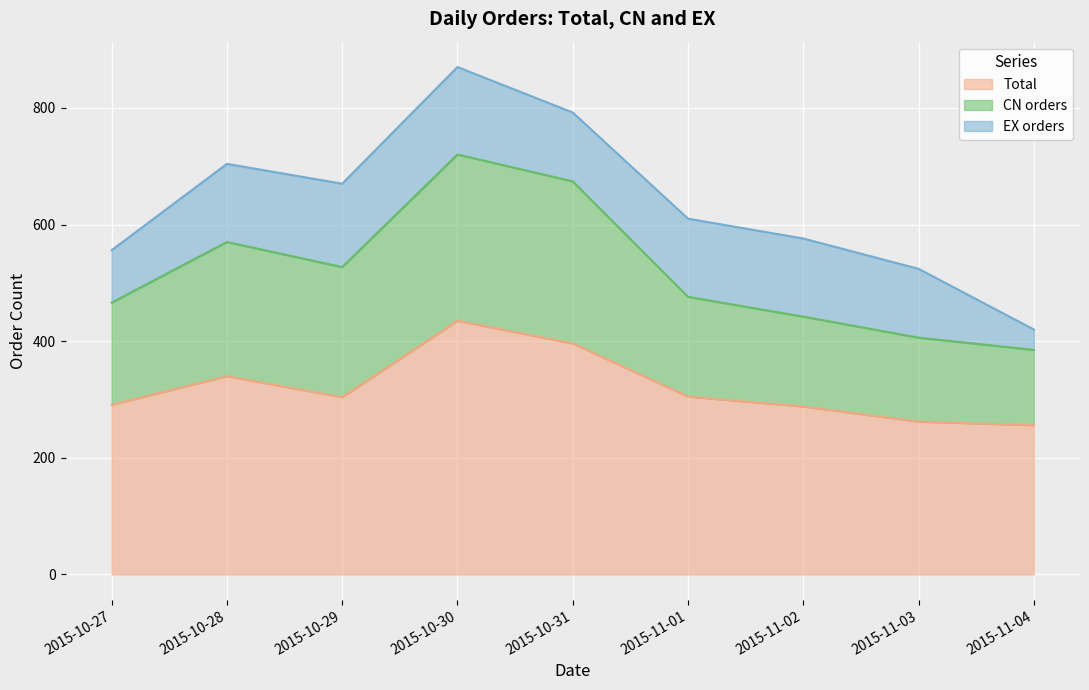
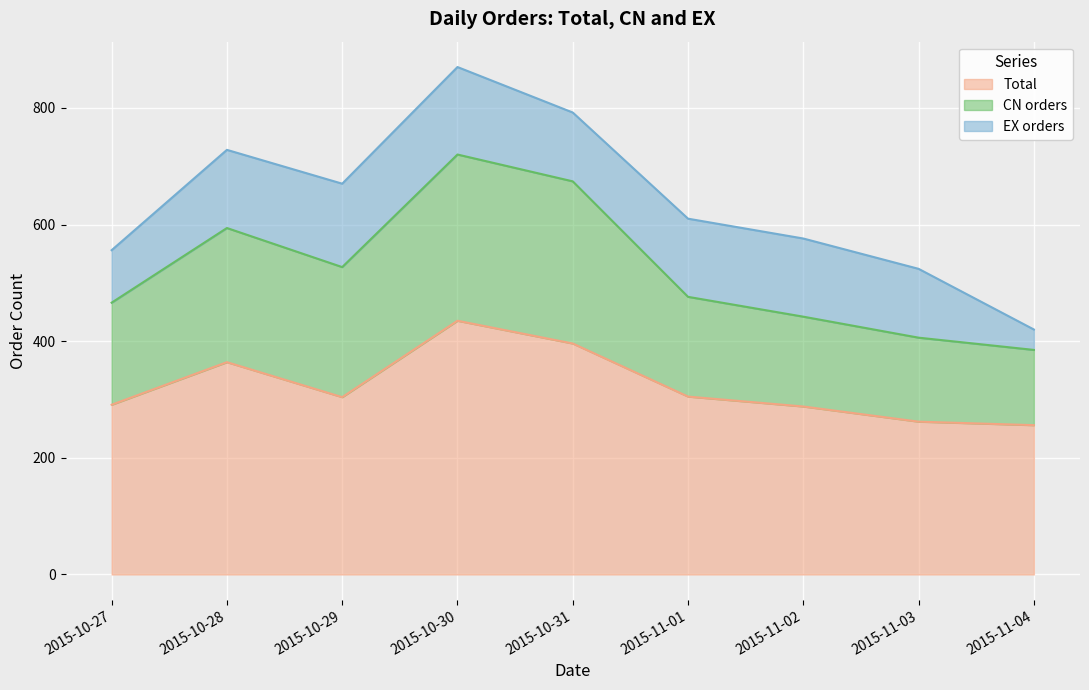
Total, 2015-10-28: 340 -> 360
